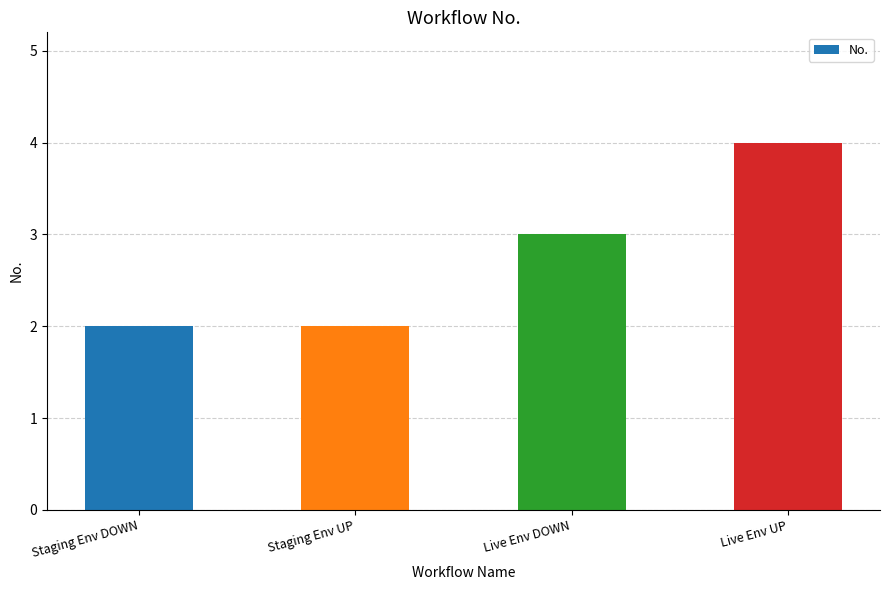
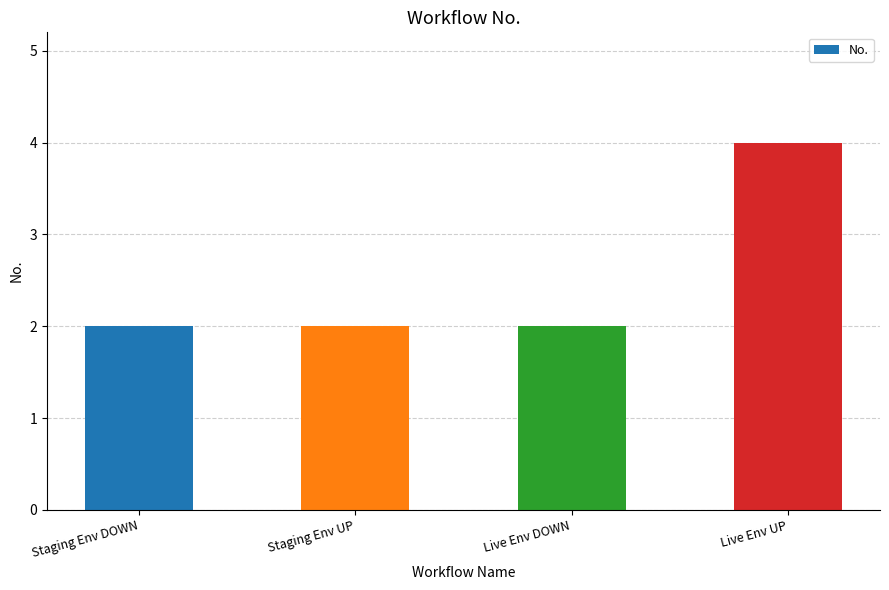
Live Env DOWN: 3 -> 2
